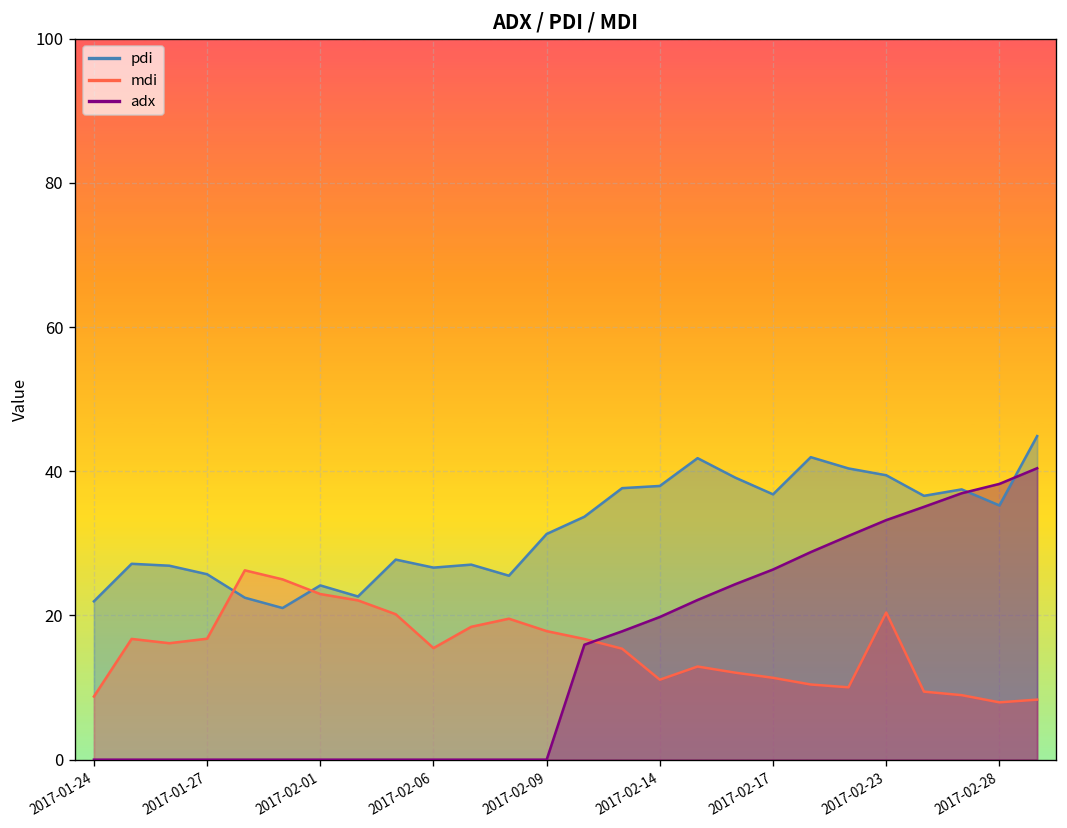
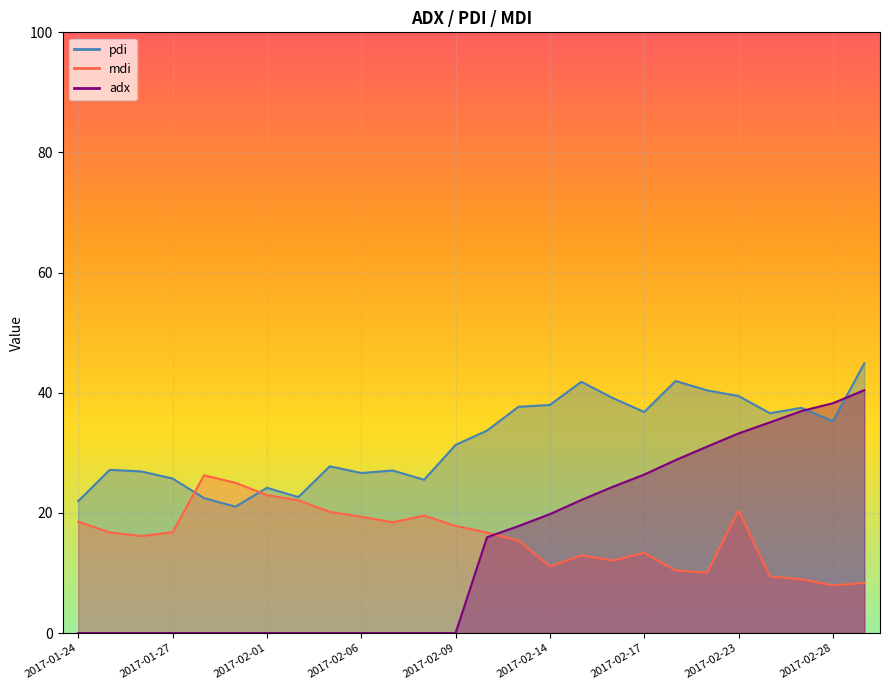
mdi, 2017-01-24: 9 -> 19
mdi, 2017-02-06: 15 -> 19
mdi, 2017-02-17: 11 -> 13
